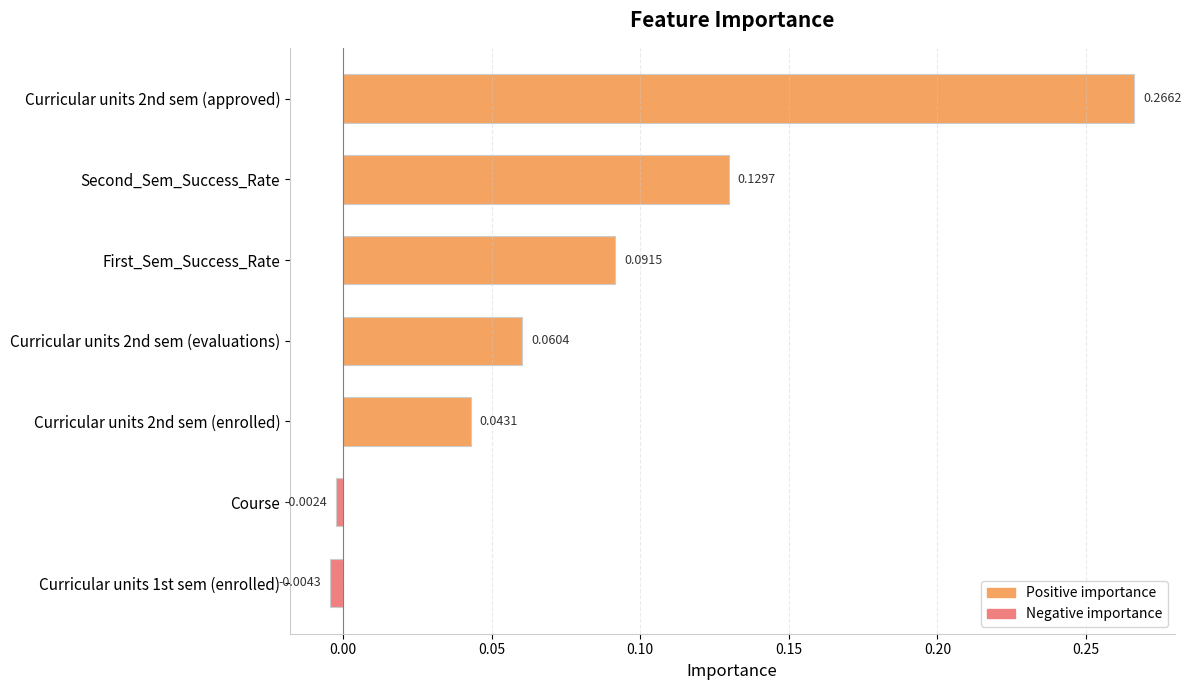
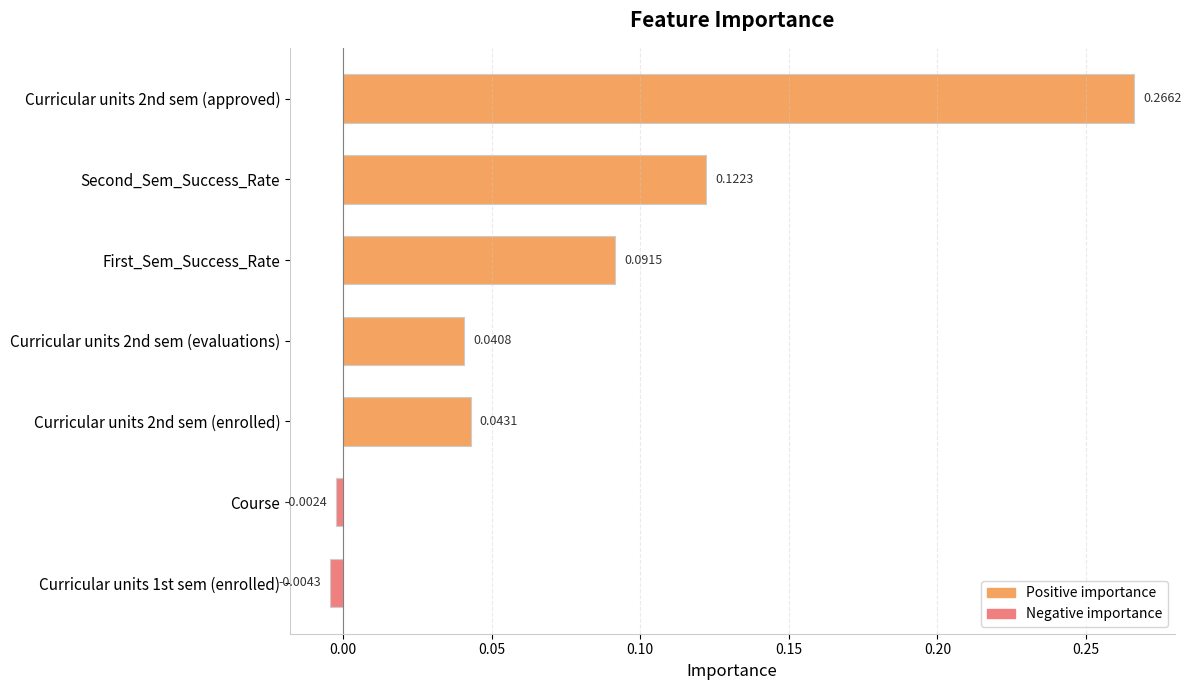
Second_Sem_Success_Rate: 0.1297 -> 0.1223
Curricular units 2nd sem (evaluations): 0.0604 -> 0.0408
